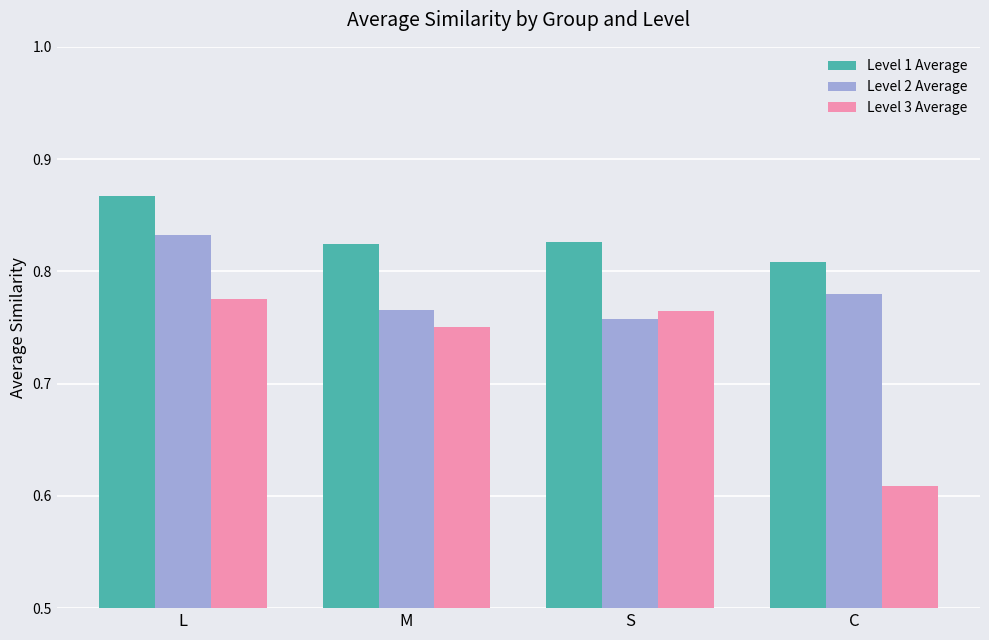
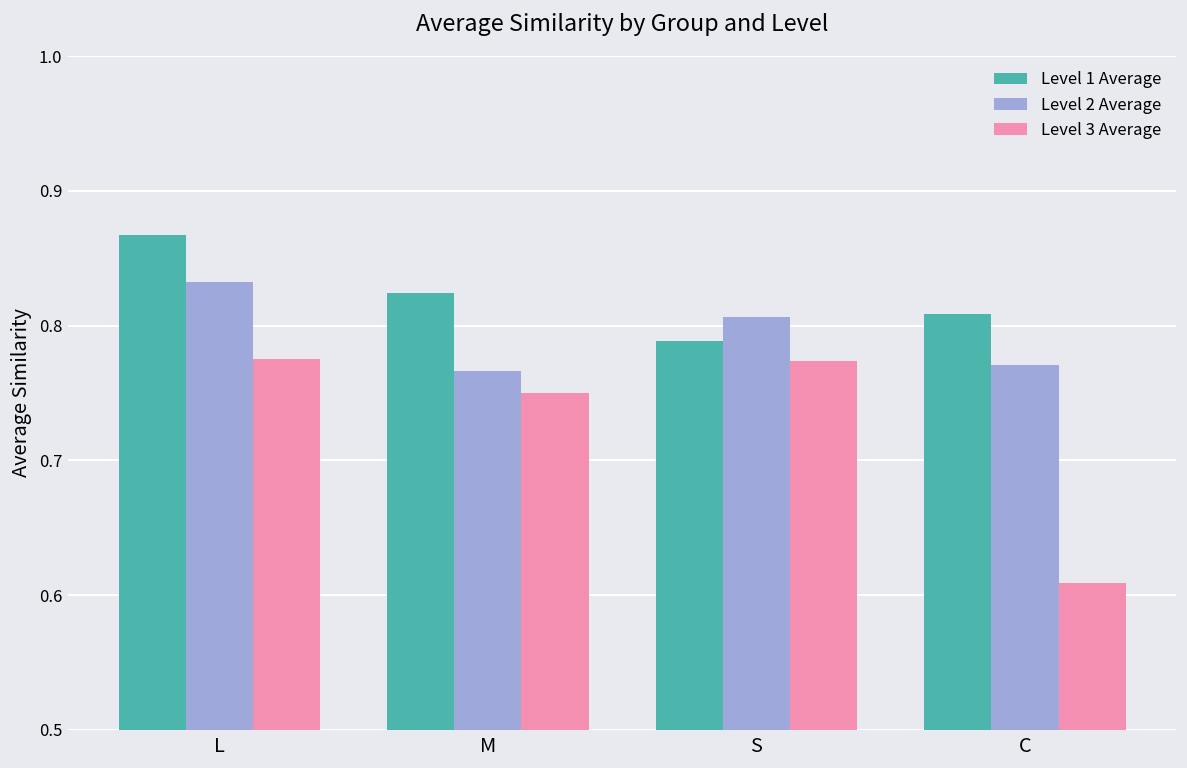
Level 1 Average, S: 0.826 -> 0.789
Level 2 Average, S: 0.758 -> 0.806
Level 3 Average, S: 0.764 -> 0.773
Level 2 Average, C: 0.779 -> 0.771
